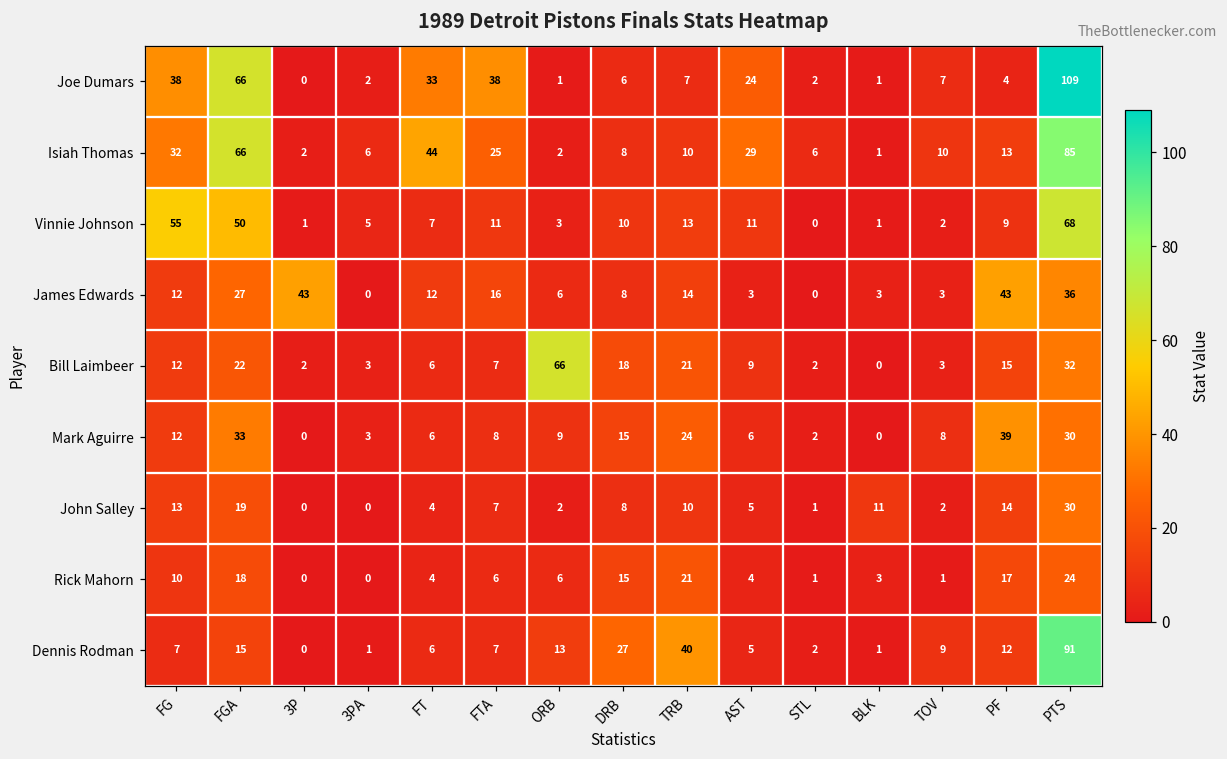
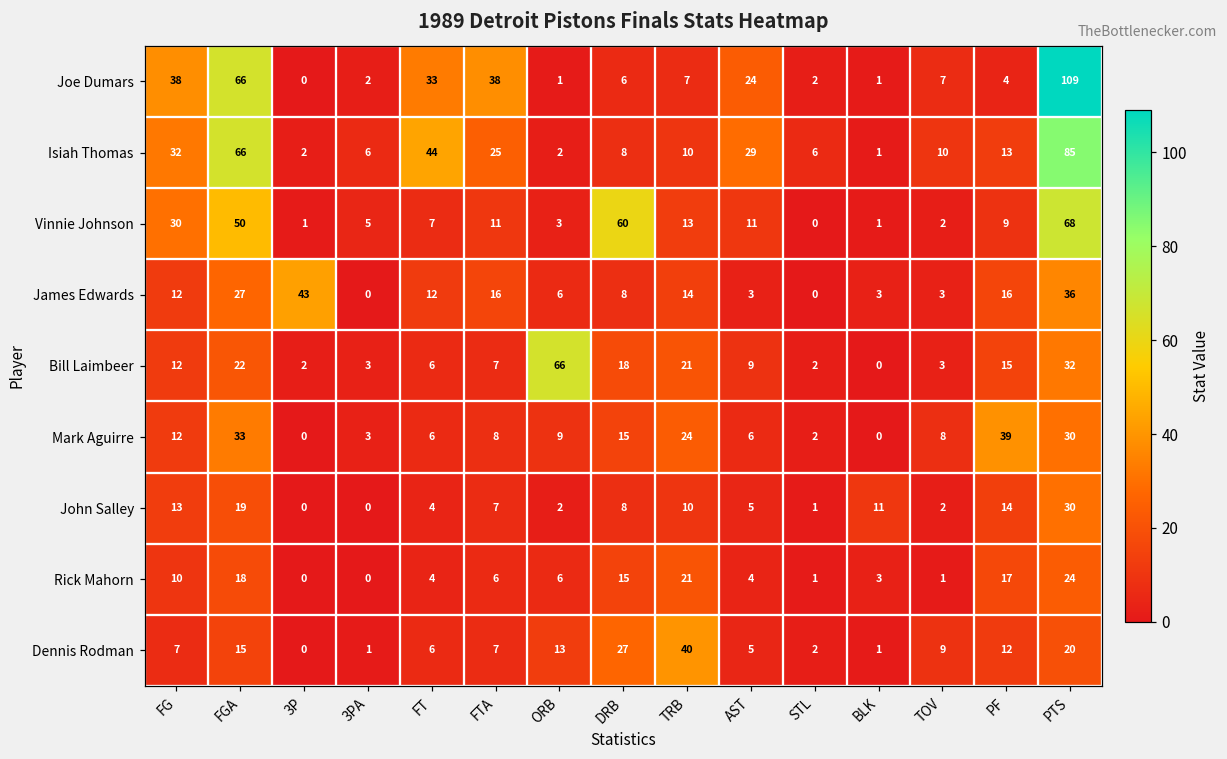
Vinnie Johnson, FG: 55 -> 30
Vinnie Johnson, DRB: 10 -> 60
James Edwards, PF: 43 -> 16
Dennis Rodman, PTS: 91 -> 20
